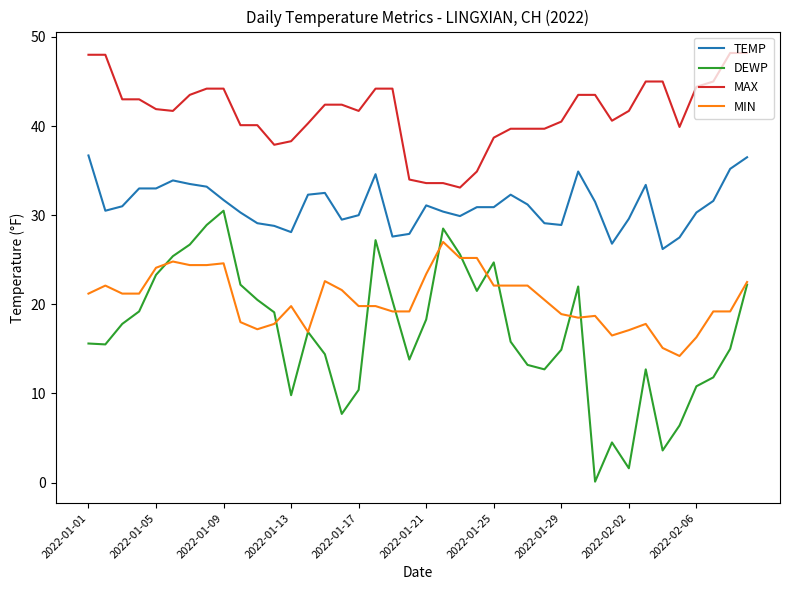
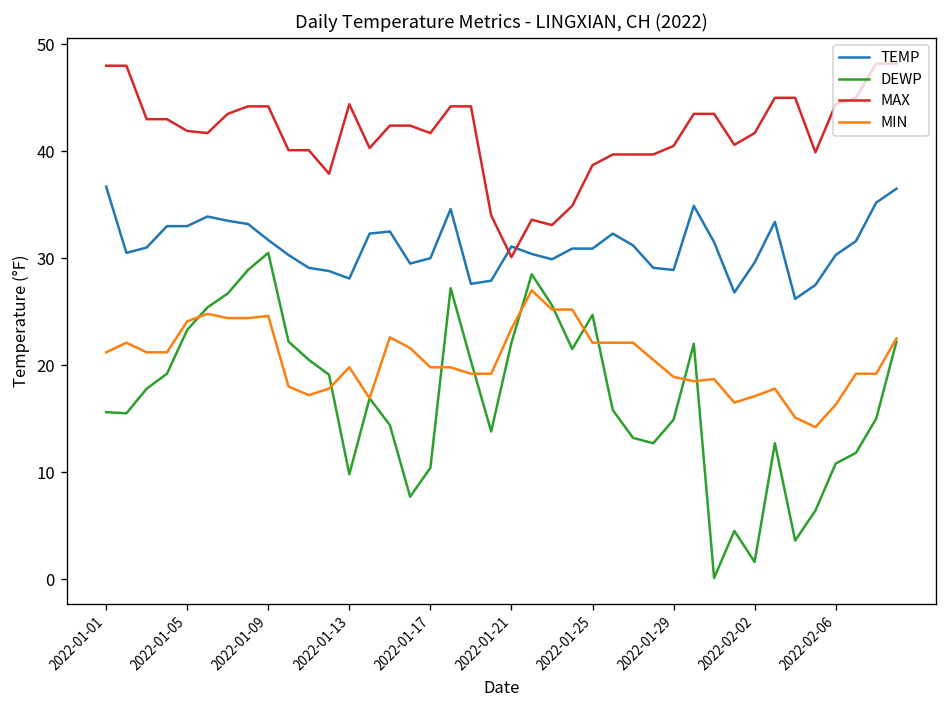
MAX, 2022-01-13: 38 -> 44
DEWP, 2022-01-21: 18 -> 22
MAX, 2022-01-21: 34 -> 30
